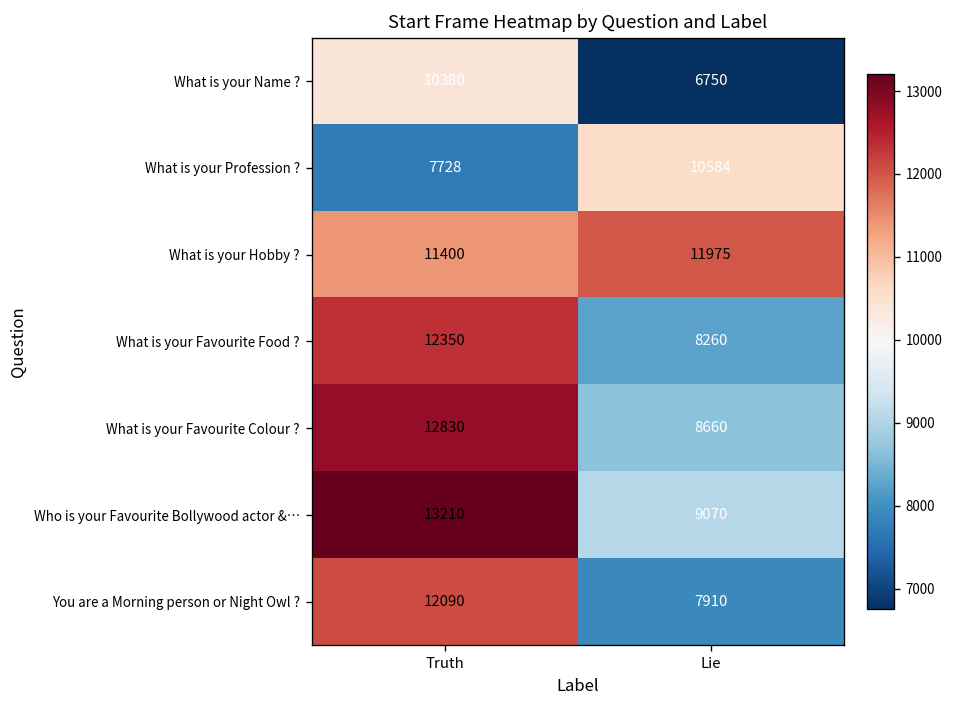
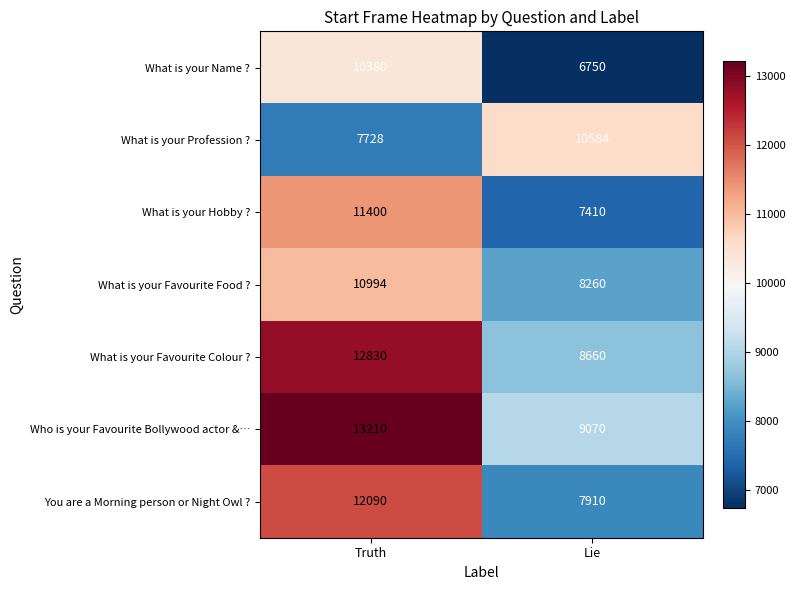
What is your Hobby ?, Lie: 11975 -> 7410
What is your Favourite Food ?, Truth: 12350 -> 10994
